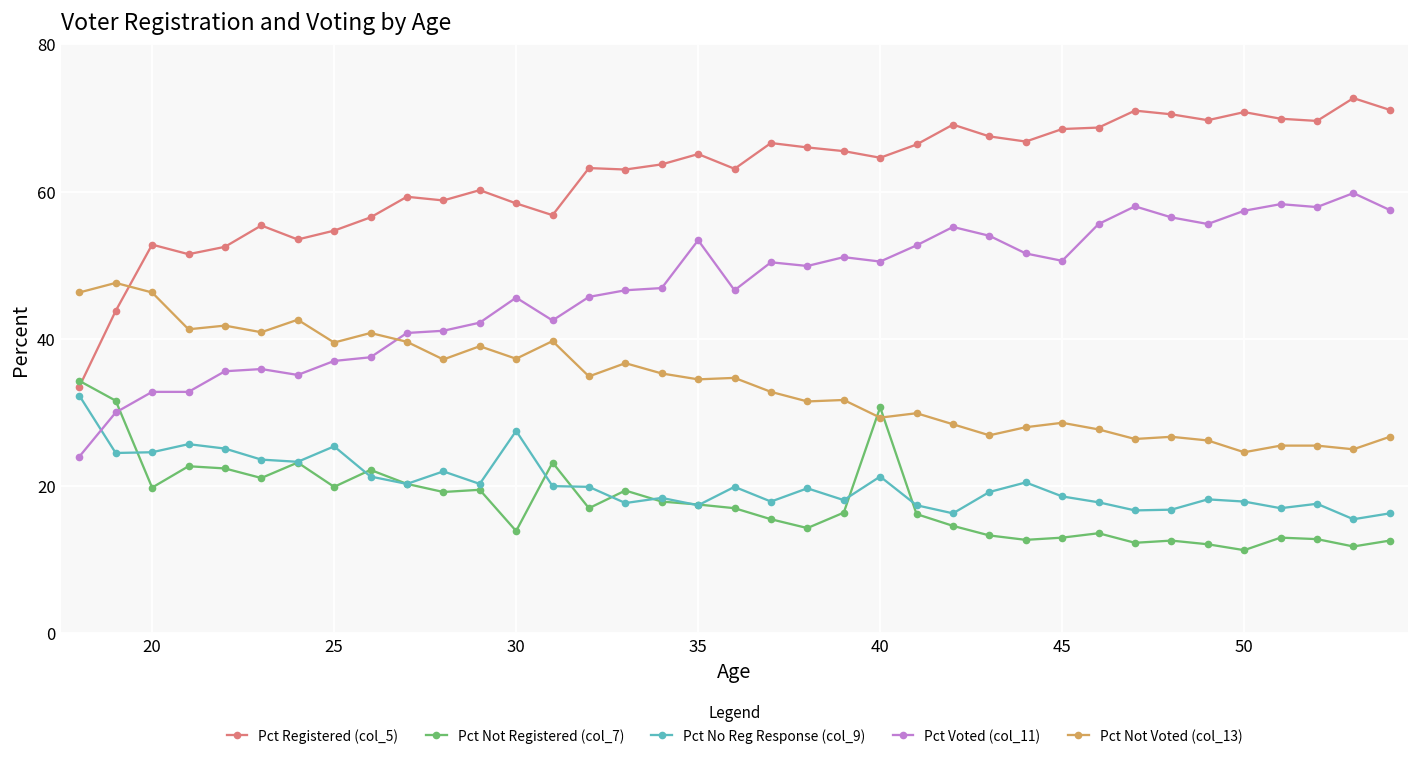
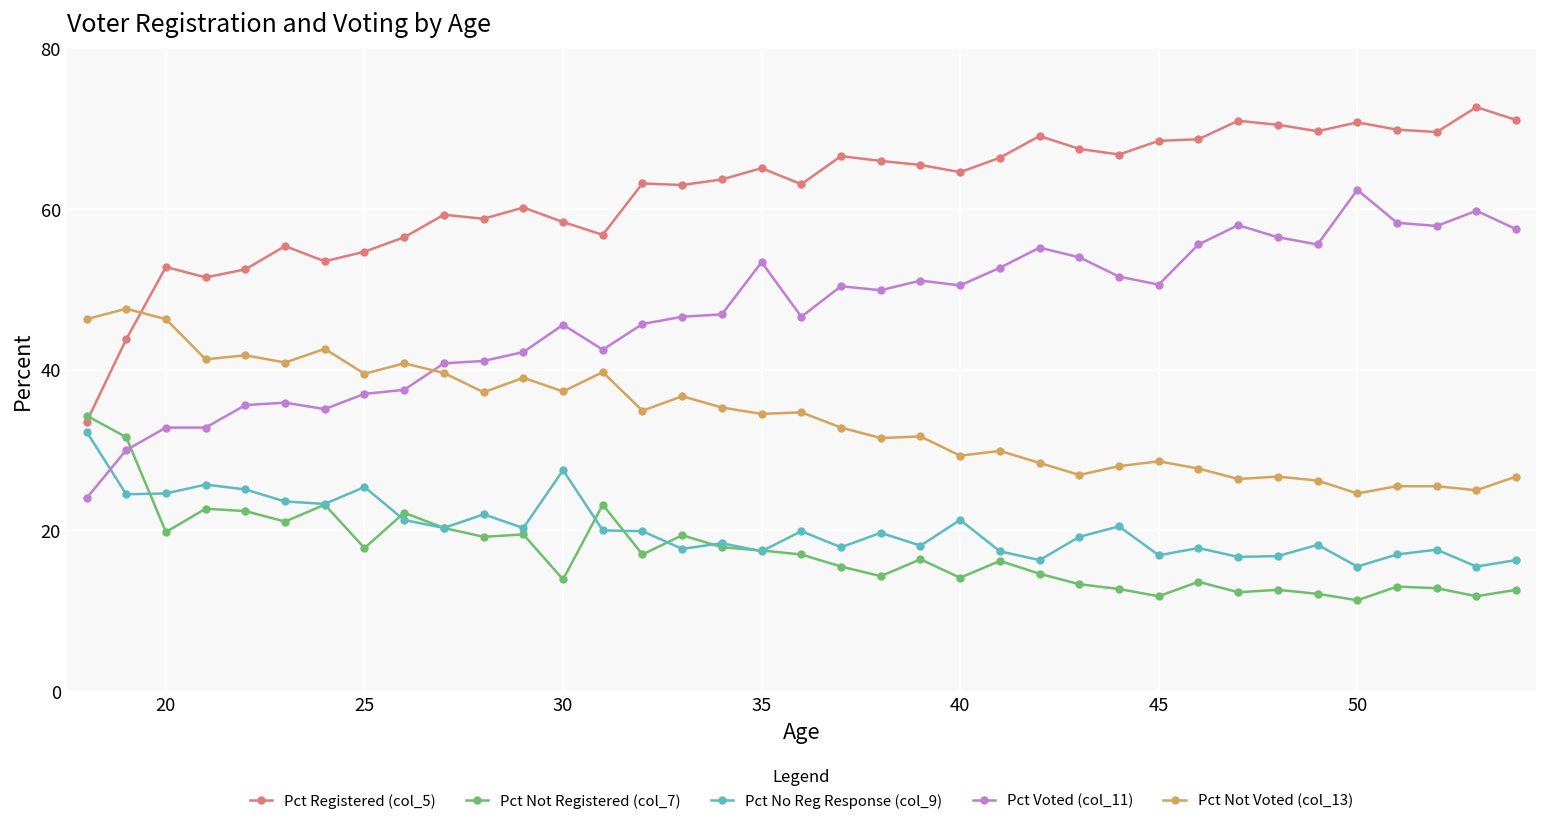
Pct Not Registered (col_7), 25: 20 -> 18
Pct Not Registered (col_7), 40: 31 -> 14
Pct Not Registered (col_7), 45: 13 -> 12
Pct No Reg Response (col_9), 45: 19 -> 17
Pct No Reg Response (col_9), 50: 18 -> 16
Pct Voted (col_11), 50: 57 -> 62
